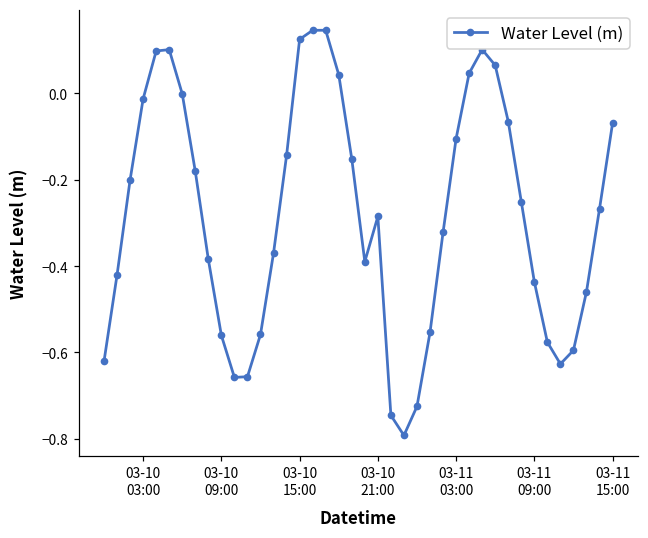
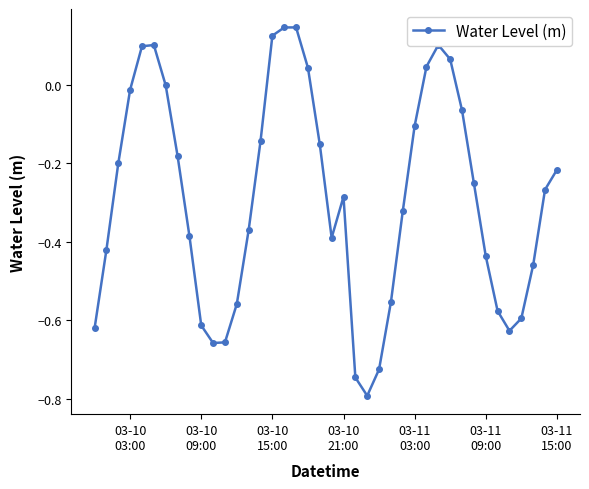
03-10 09:00: -0.56 -> -0.61
03-11 15:00: -0.07 -> -0.22
